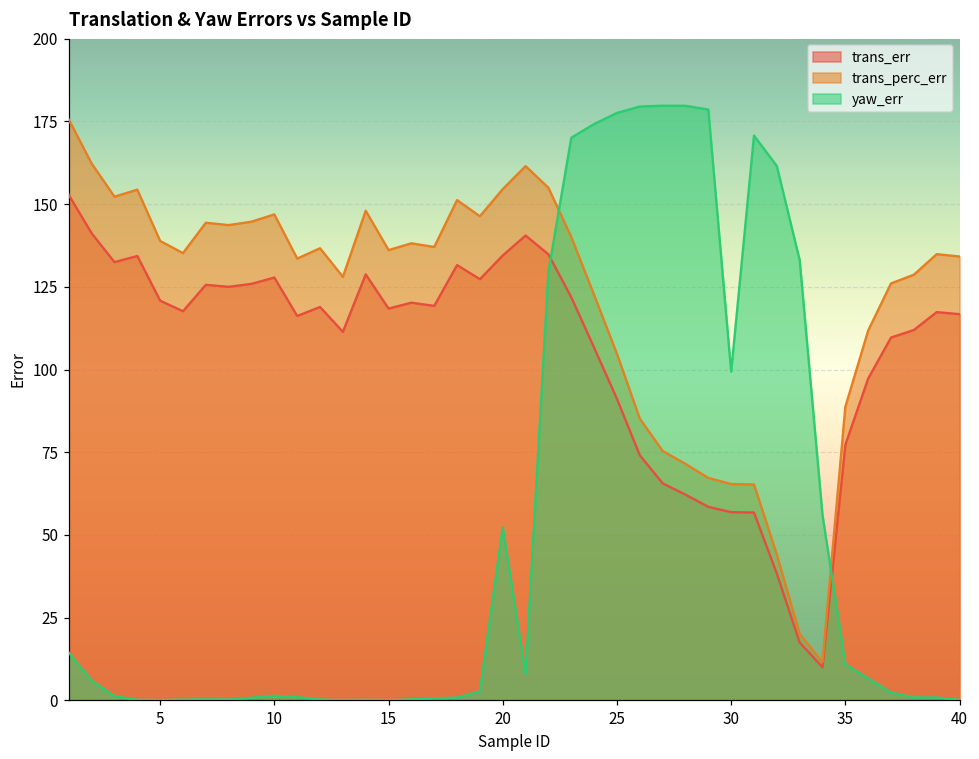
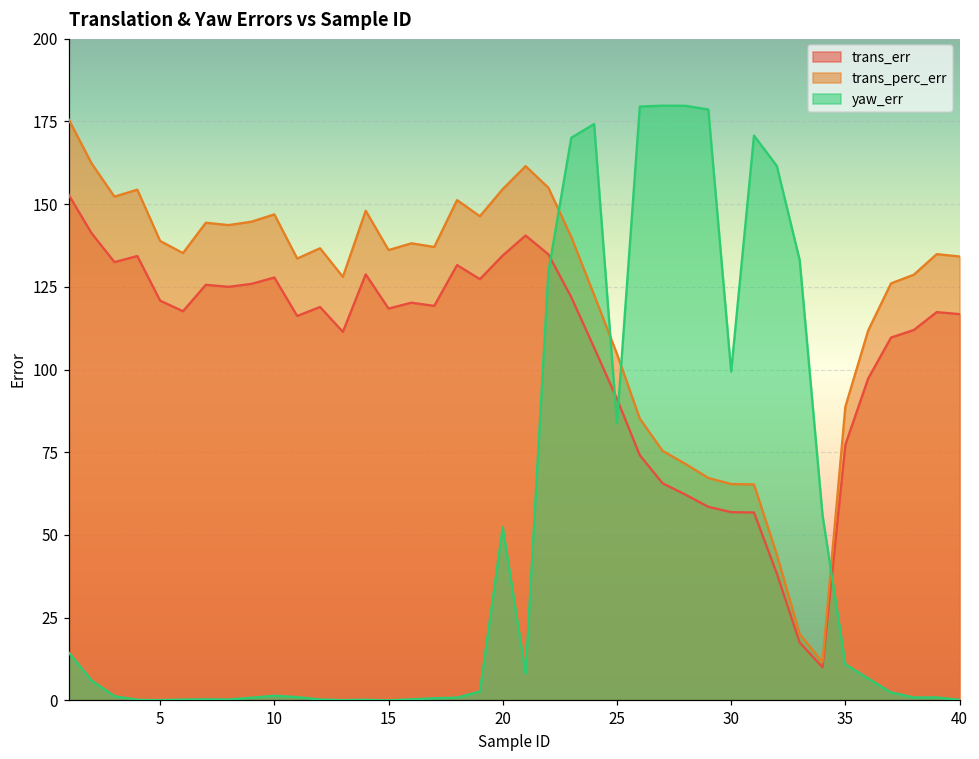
yaw_err, 25: 178 -> 84
